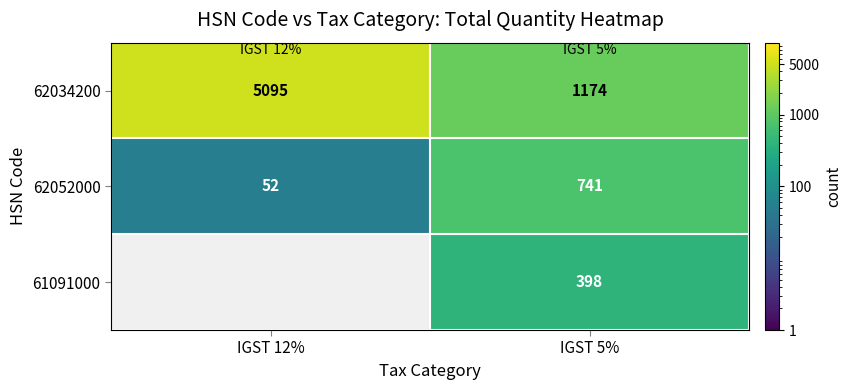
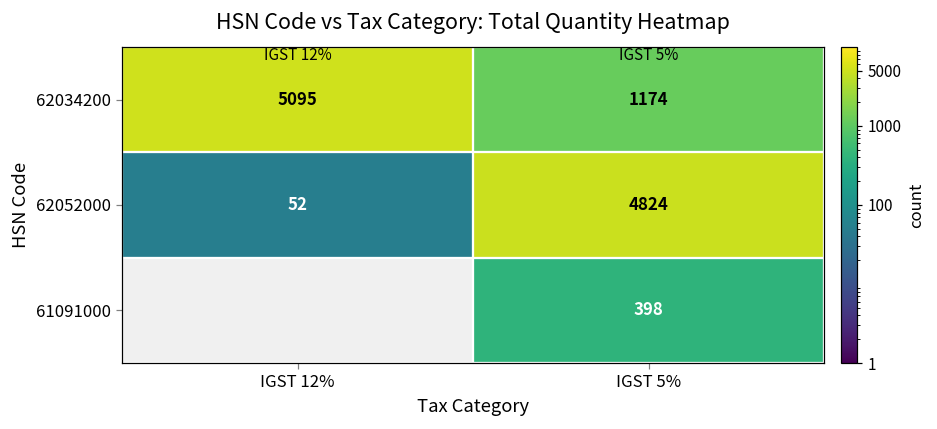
62052000, IGST 5%: 741 -> 4824
